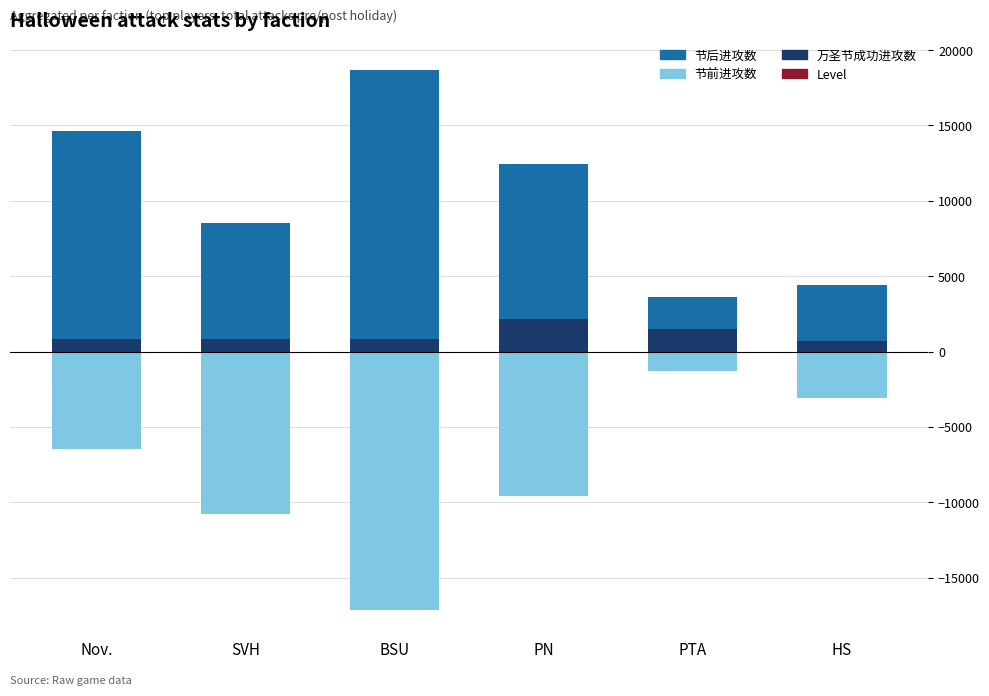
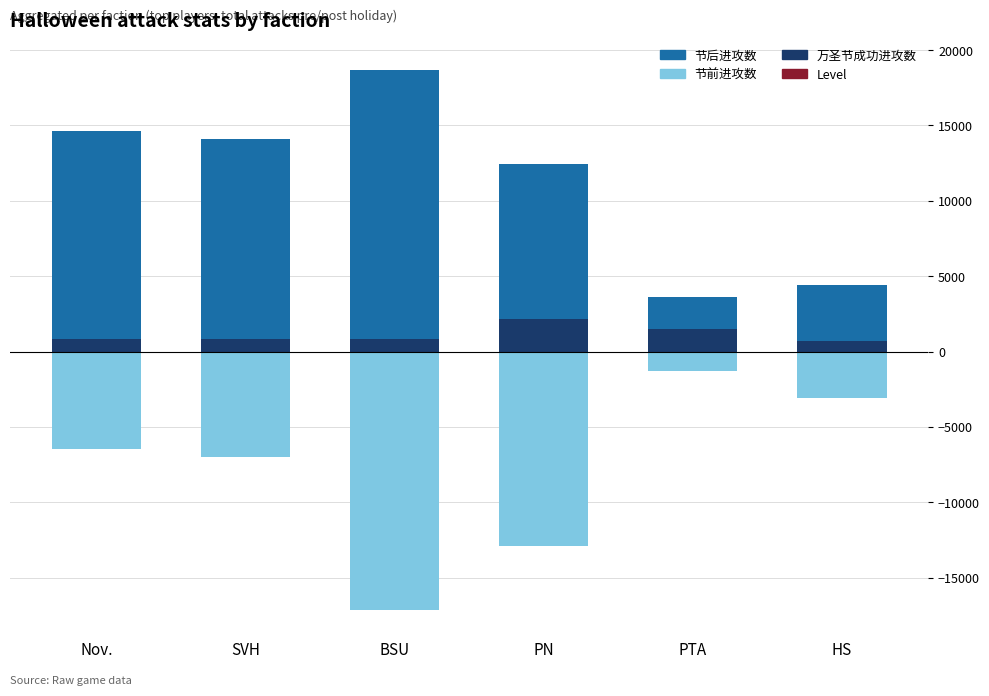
节后进攻数, SVH: 7700 -> 13200
节前进攻数, SVH: -10700 -> -6900
节前进攻数, PN: -9500 -> -12800
